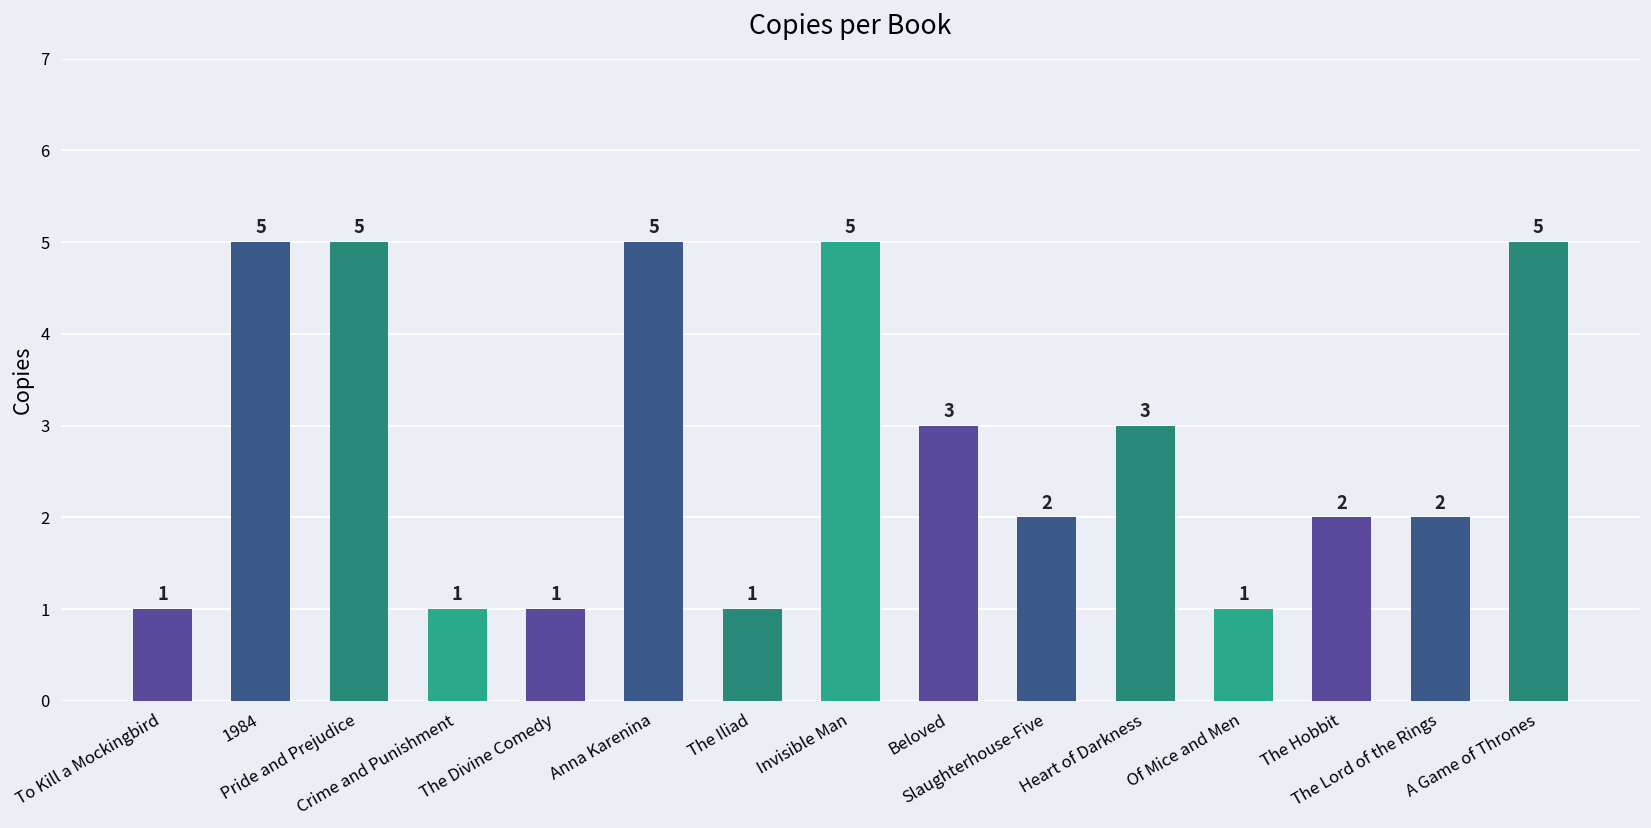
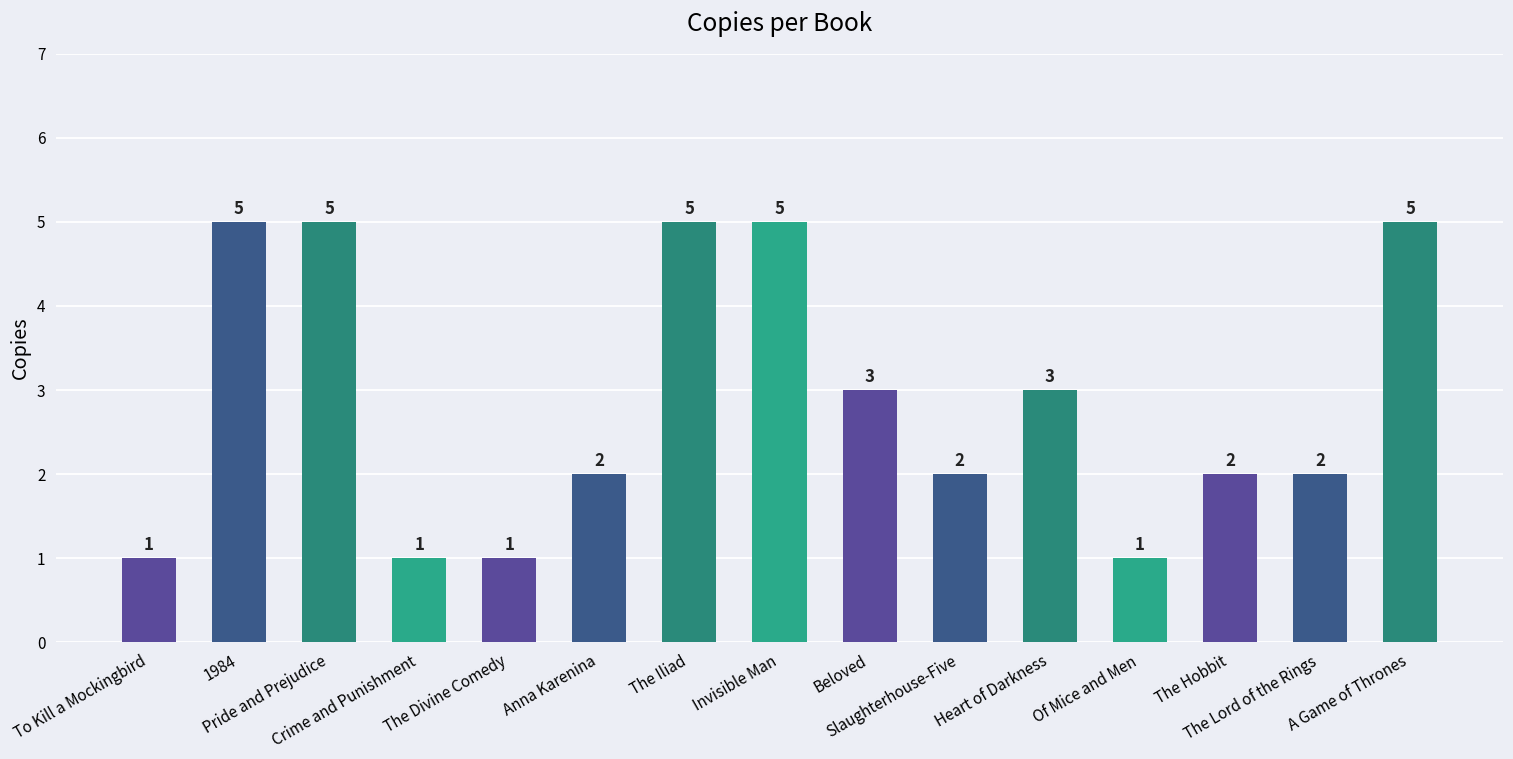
Anna Karenina: 5 -> 2
The Iliad: 1 -> 5
